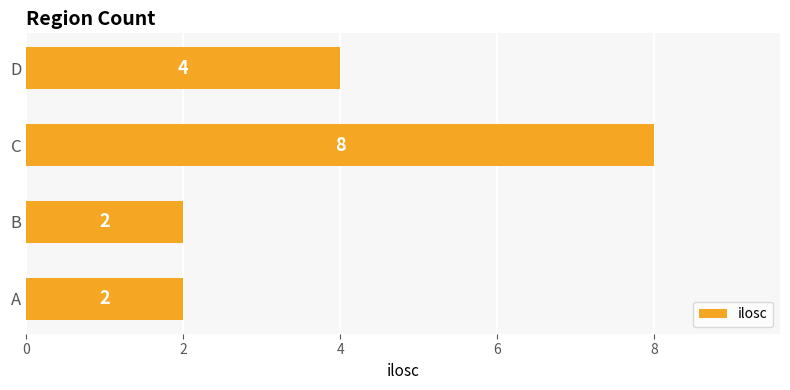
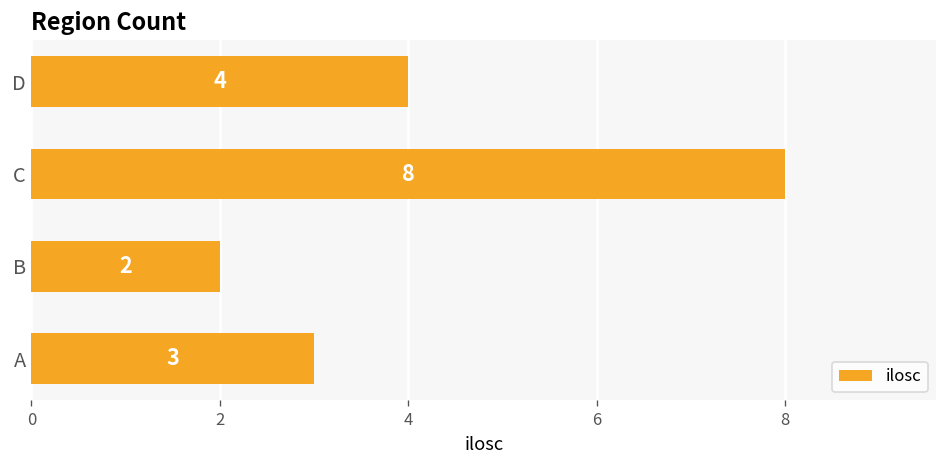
A: 2 -> 3
